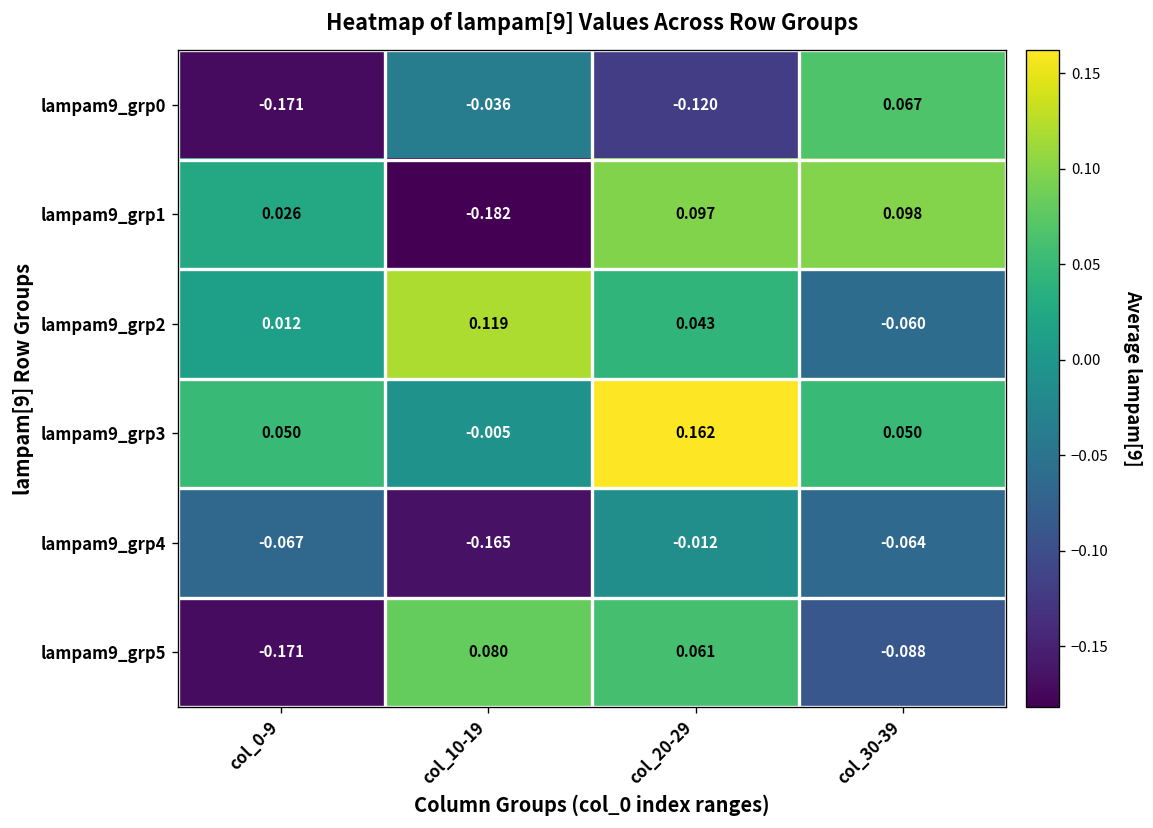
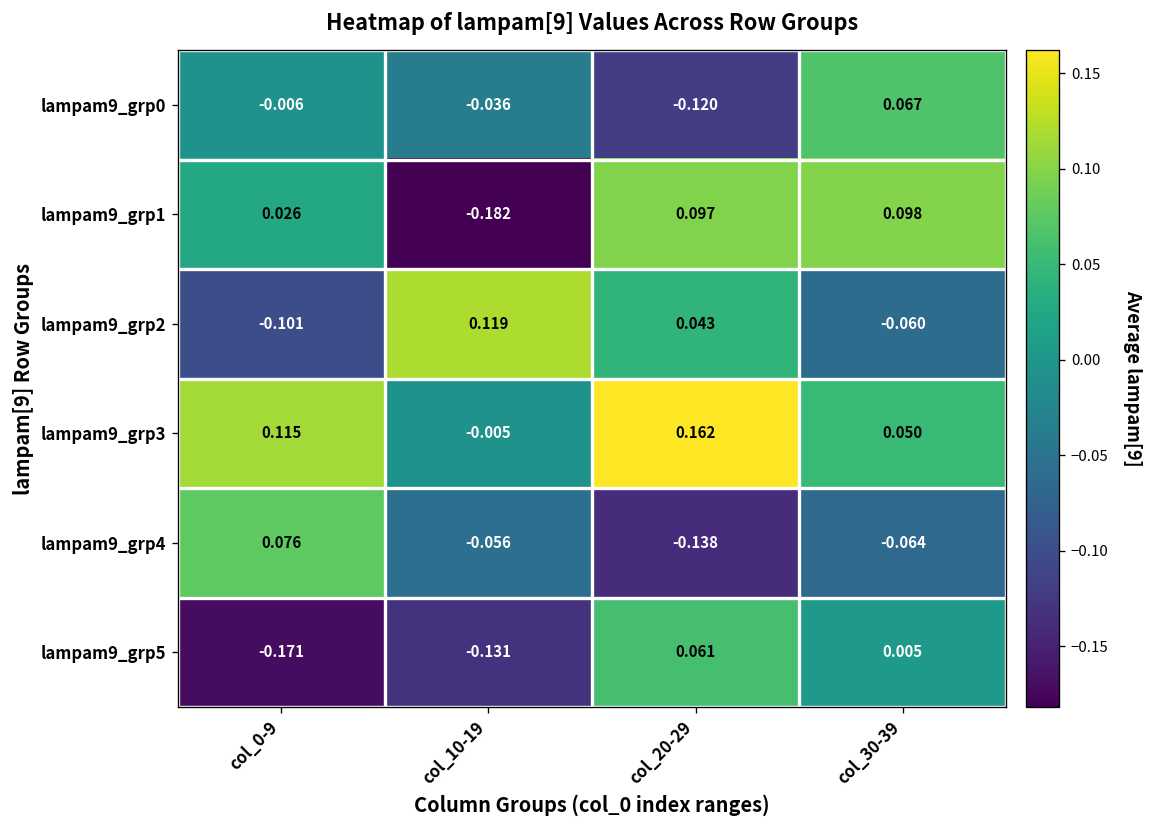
lampam9_grp0, col_0-9: -0.171 -> -0.006
lampam9_grp2, col_0-9: 0.012 -> -0.101
lampam9_grp3, col_0-9: 0.050 -> 0.115
lampam9_grp4, col_0-9: -0.067 -> 0.076
lampam9_grp4, col_10-19: -0.165 -> -0.056
lampam9_grp4, col_20-29: -0.012 -> -0.138
lampam9_grp5, col_10-19: 0.080 -> -0.131
lampam9_grp5, col_30-39: -0.088 -> 0.005
